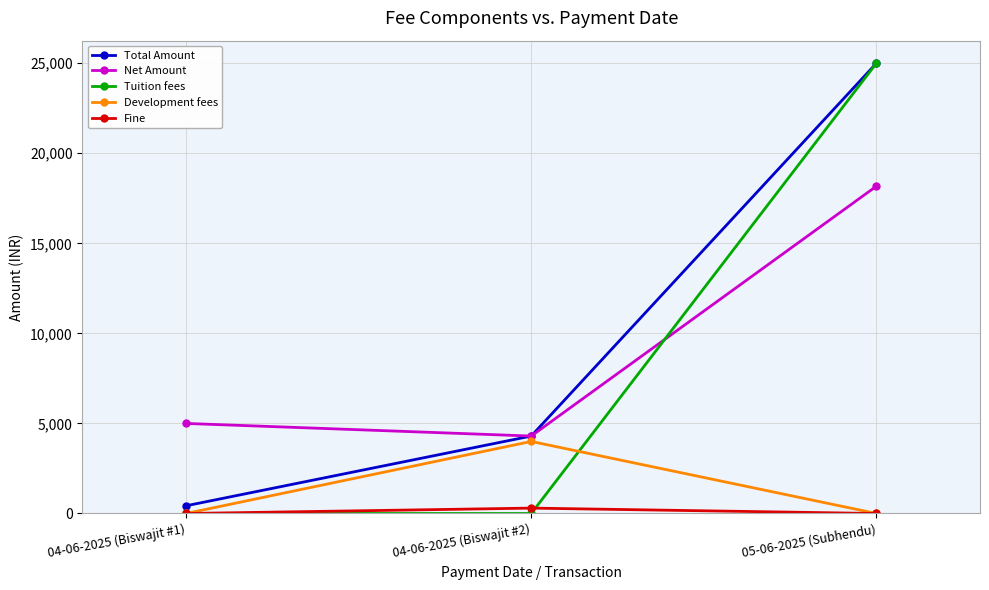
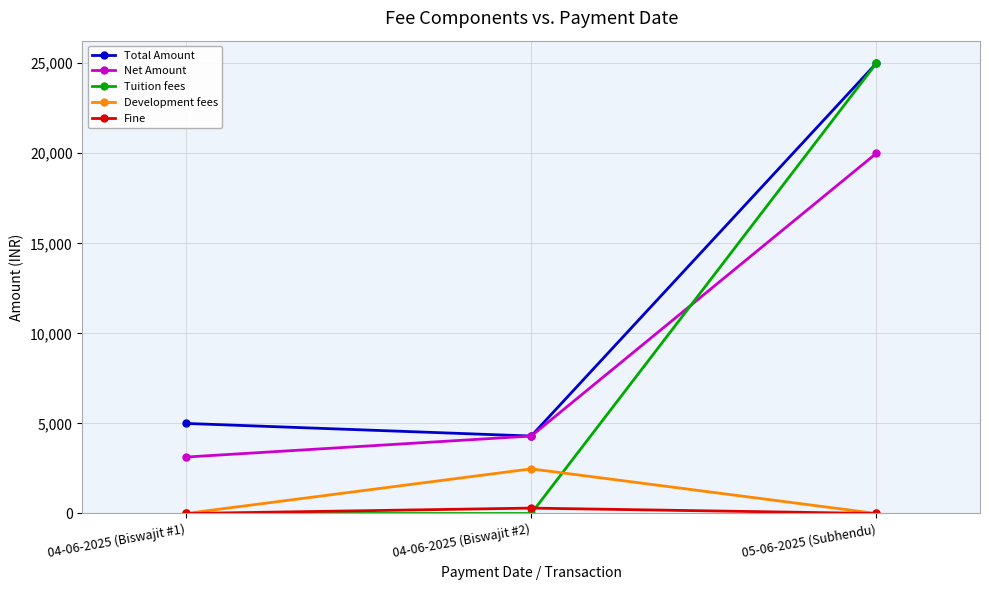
Total Amount, 04-06-2025 (Biswajit #1): 400 -> 5,000
Net Amount, 04-06-2025 (Biswajit #1): 5,000 -> 3,100
Development fees, 04-06-2025 (Biswajit #2): 4,000 -> 2,500
Net Amount, 05-06-2025 (Subhendu): 18,200 -> 20,000
